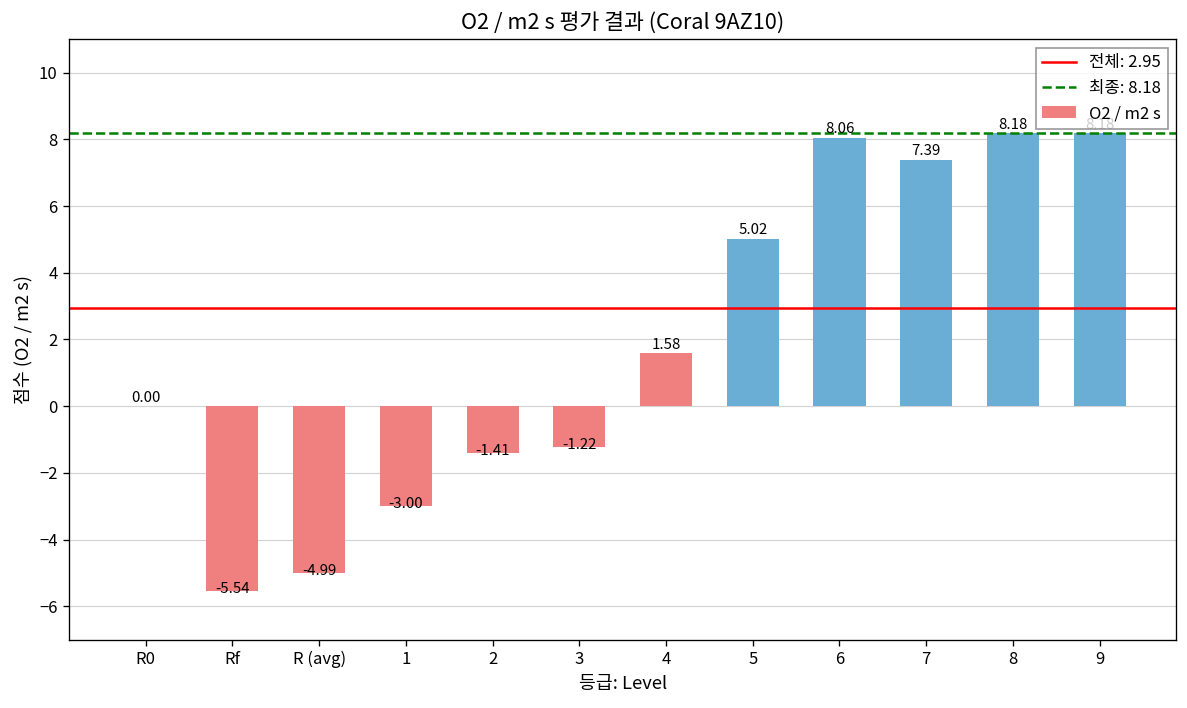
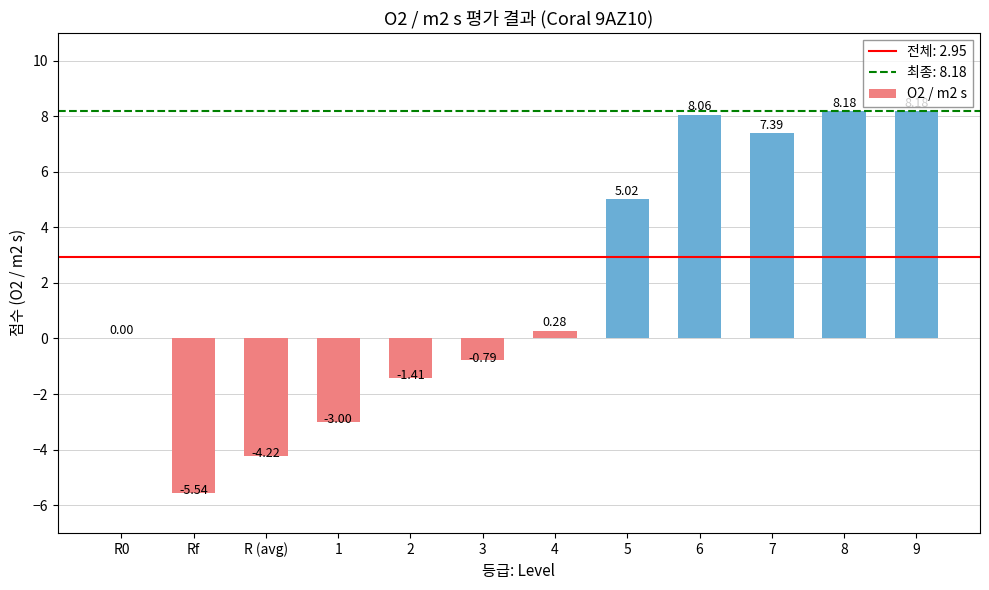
R (avg): -4.99 -> -4.22
3: -1.22 -> -0.79
4: 1.58 -> 0.28
